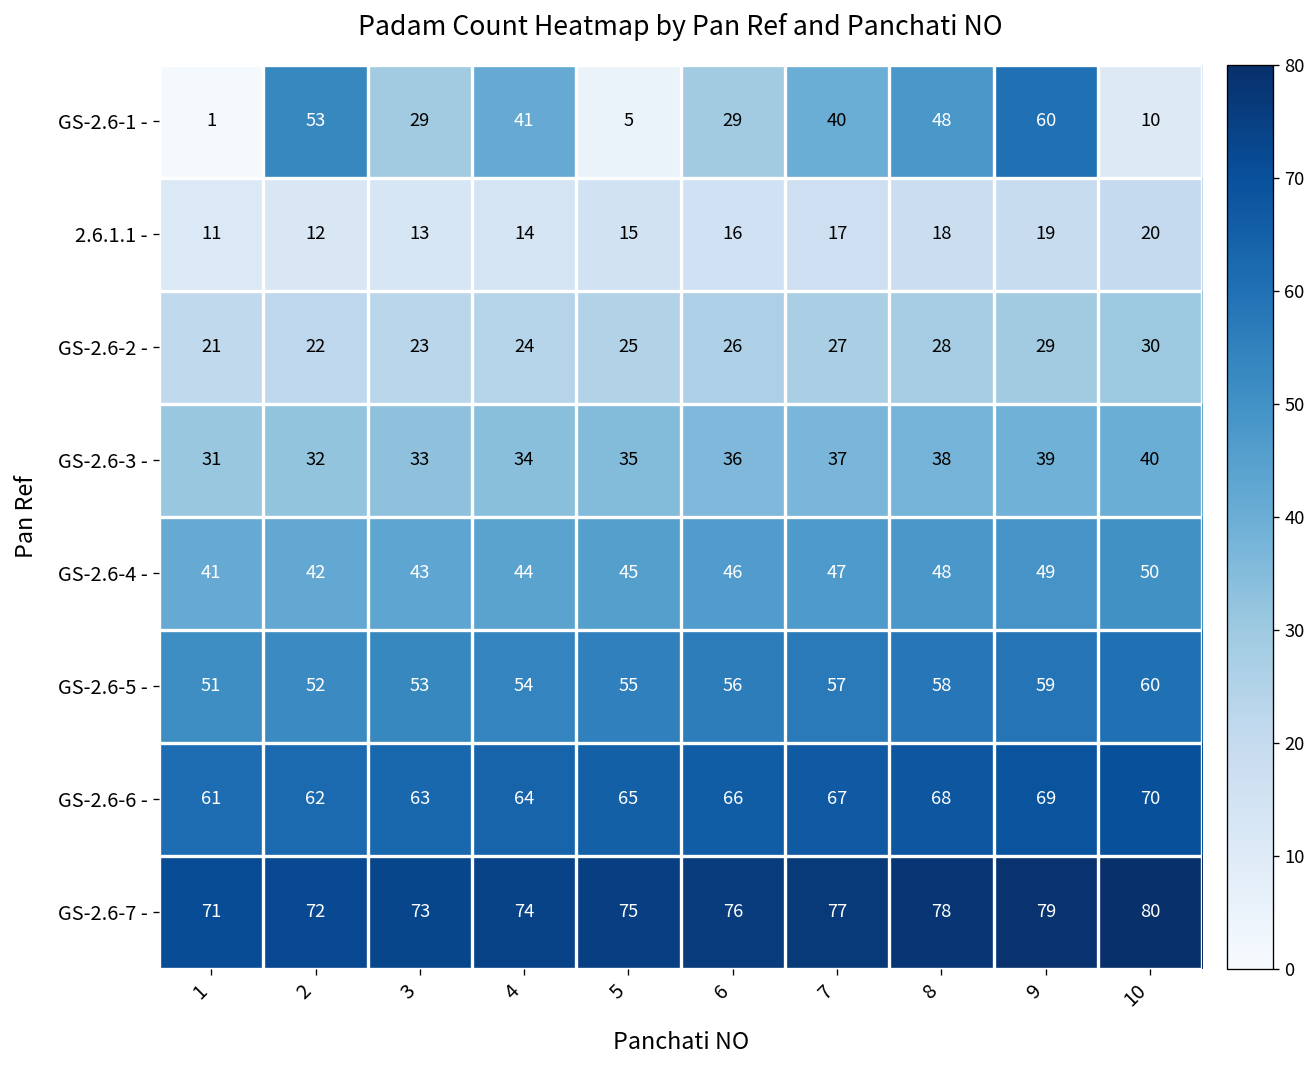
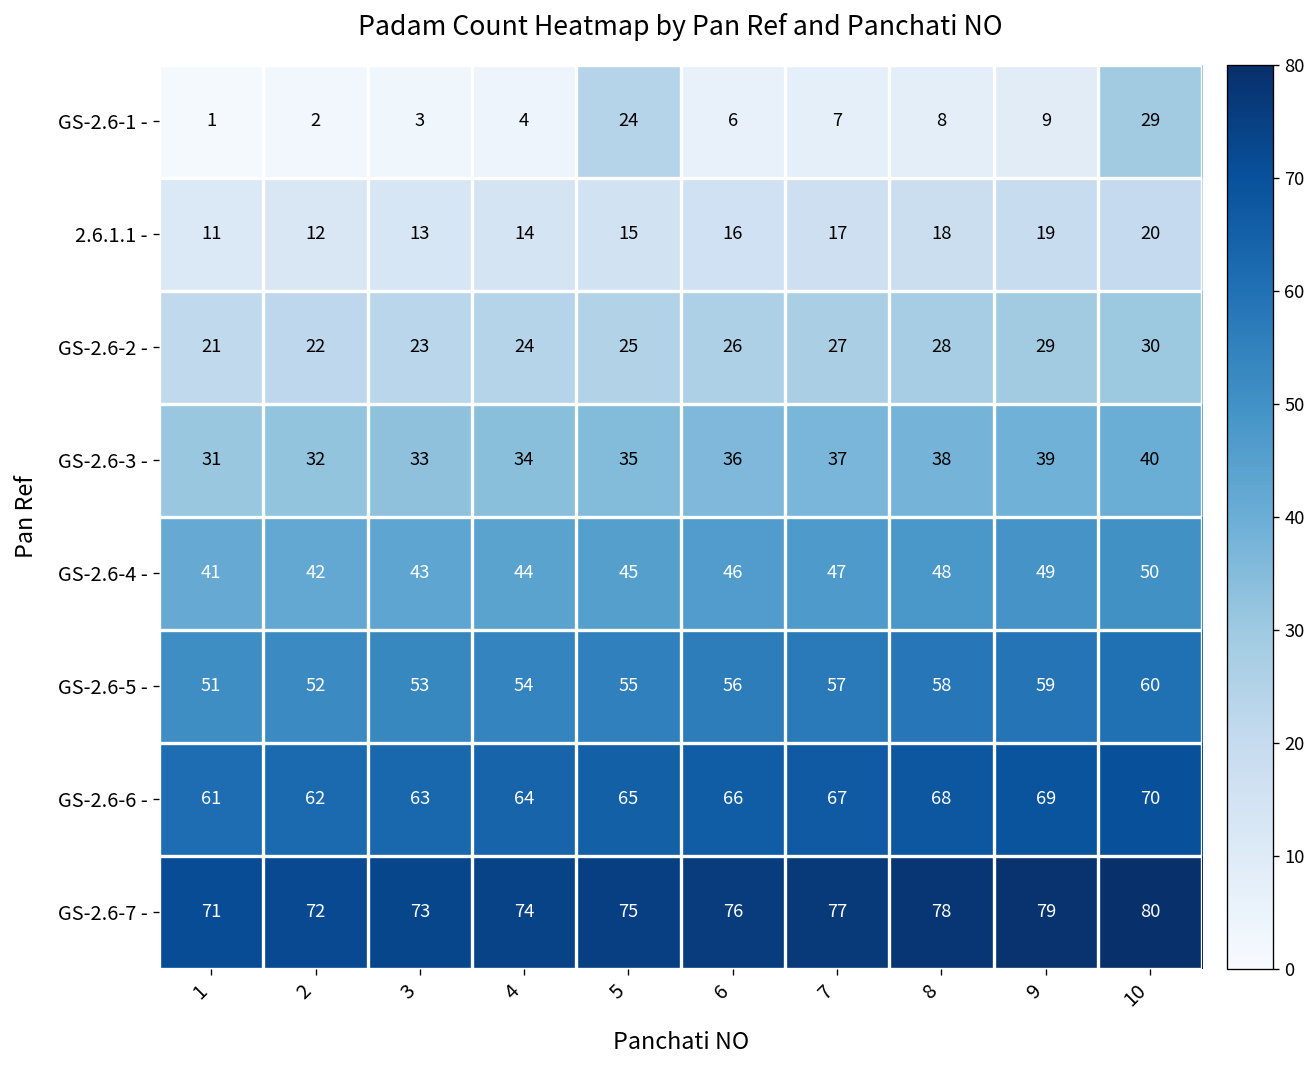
GS-2.6-1 -, 2: 53 -> 2
GS-2.6-1 -, 3: 29 -> 3
GS-2.6-1 -, 4: 41 -> 4
GS-2.6-1 -, 5: 5 -> 24
GS-2.6-1 -, 6: 29 -> 6
GS-2.6-1 -, 7: 40 -> 7
GS-2.6-1 -, 8: 48 -> 8
GS-2.6-1 -, 9: 60 -> 9
GS-2.6-1 -, 10: 10 -> 29
